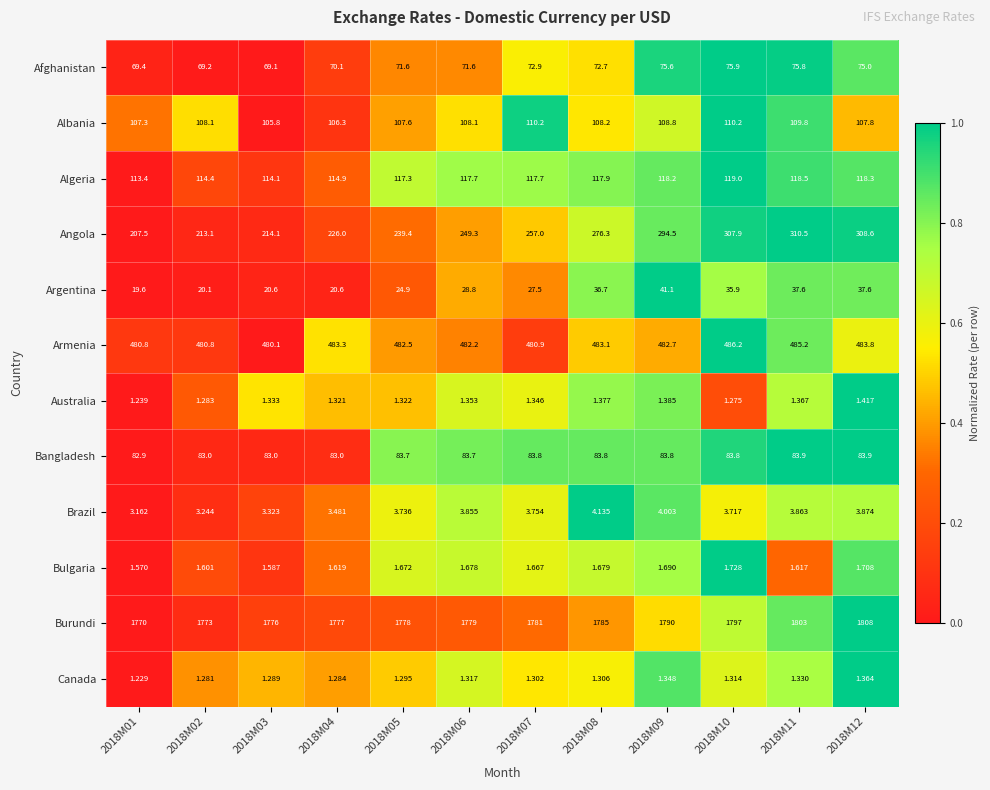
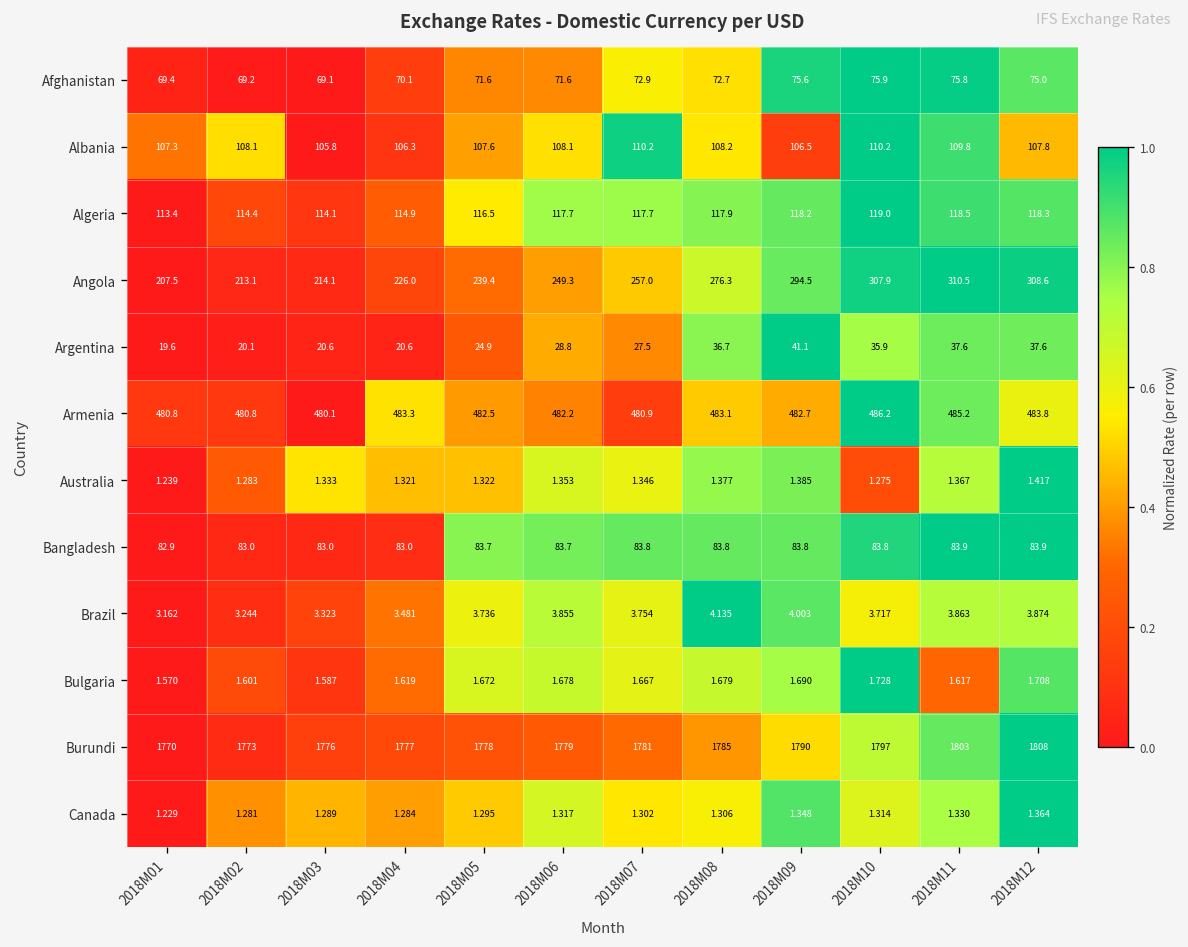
Albania, 2018M09: 108.8 -> 106.5
Algeria, 2018M05: 117.3 -> 116.5
